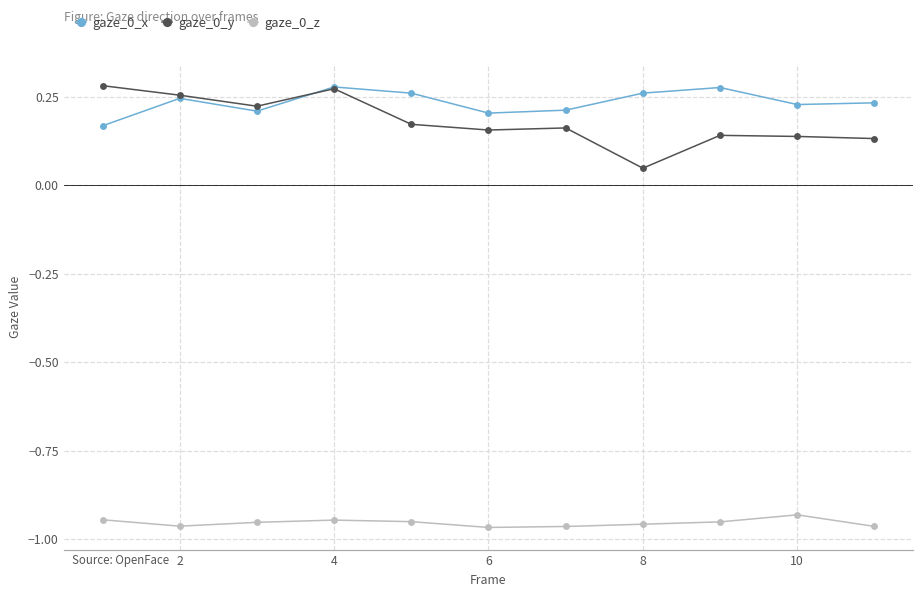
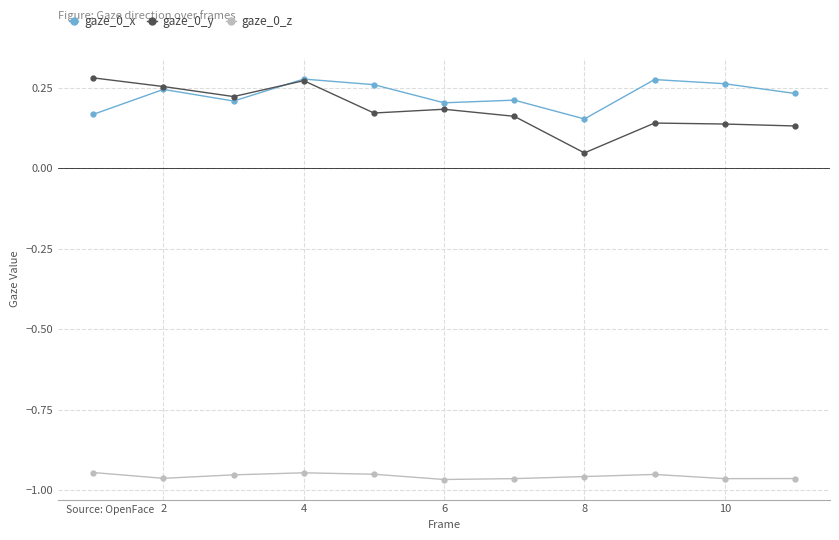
gaze_0_y, 6: 0.16 -> 0.18
gaze_0_x, 8: 0.26 -> 0.15
gaze_0_x, 10: 0.23 -> 0.26
gaze_0_z, 10: -0.93 -> -0.96
